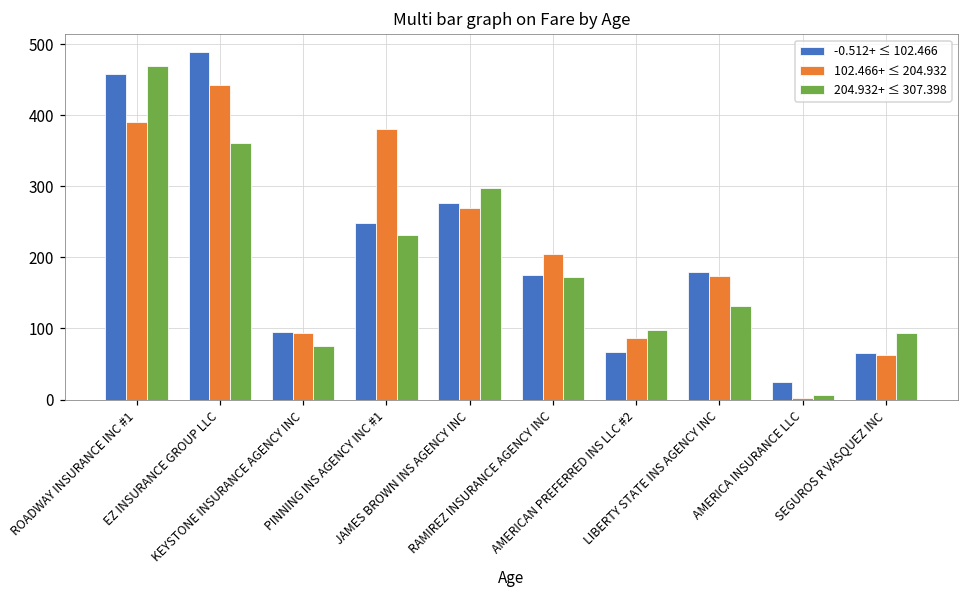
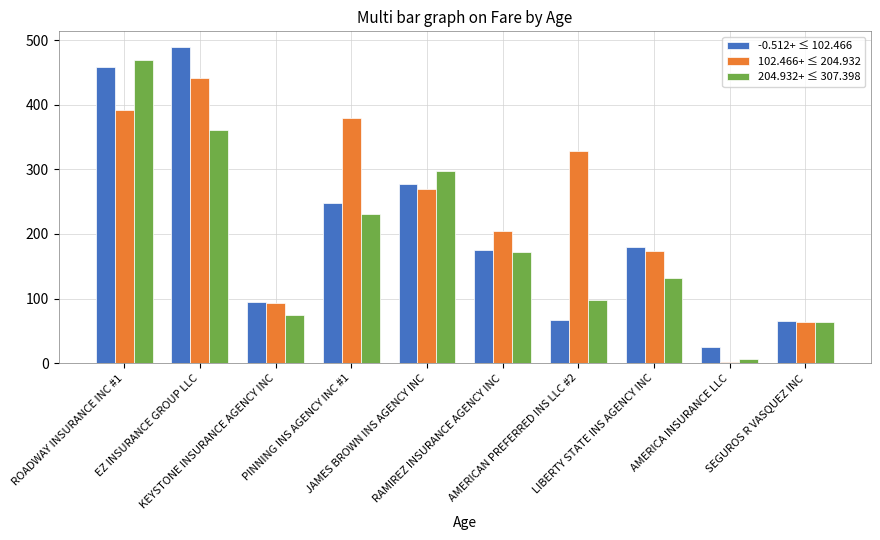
102.466+ ≤ 204.932, AMERICAN PREFERRED INS LLC #2: 90 -> 330
204.932+ ≤ 307.398, SEGUROS R VASQUEZ INC: 90 -> 60
